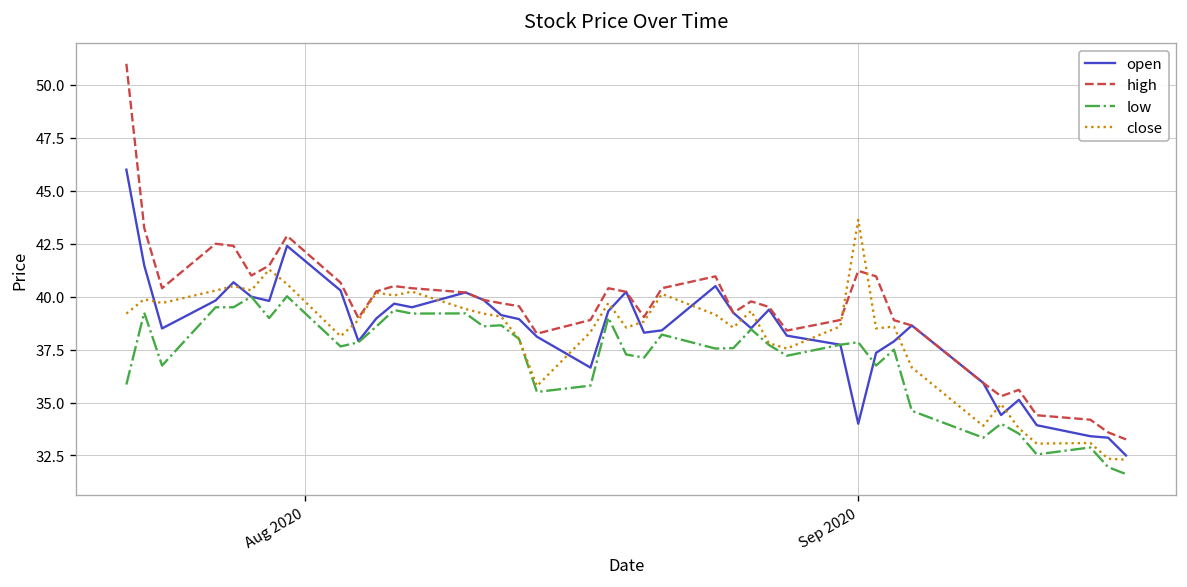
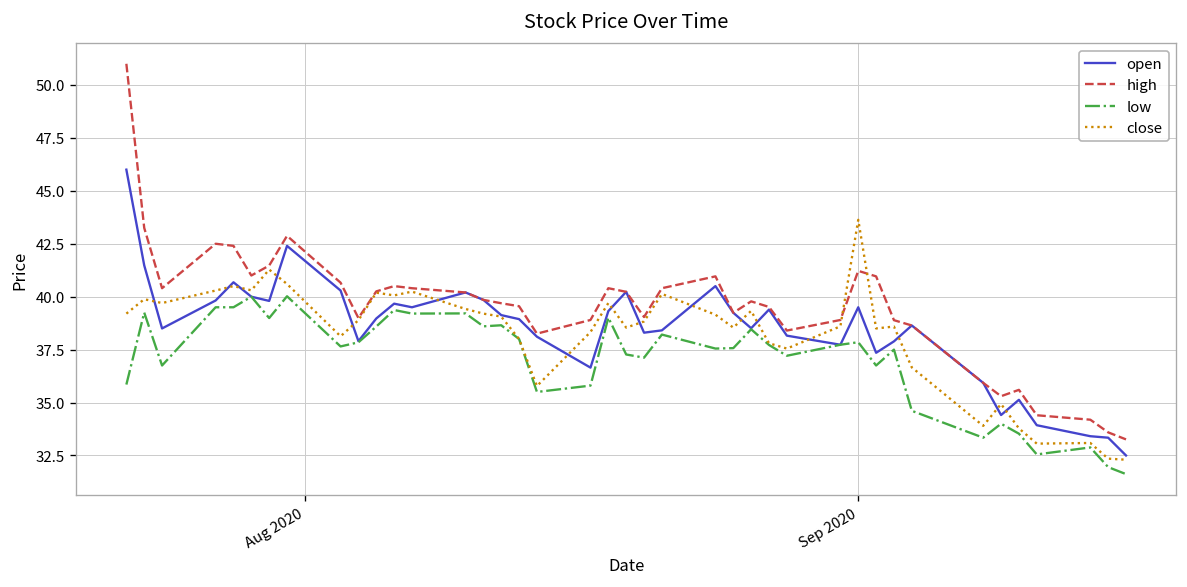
open, Sep 2020: 34.0 -> 39.5
